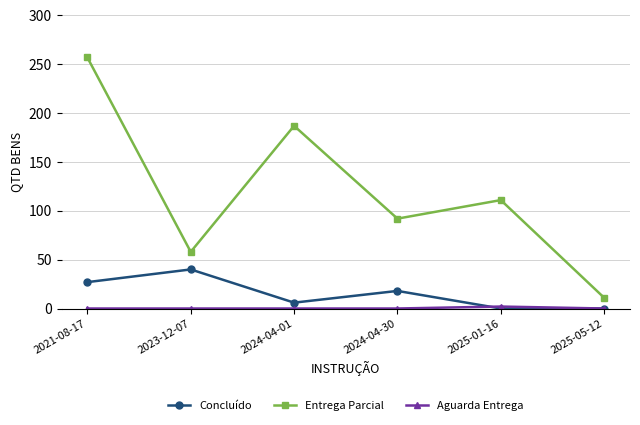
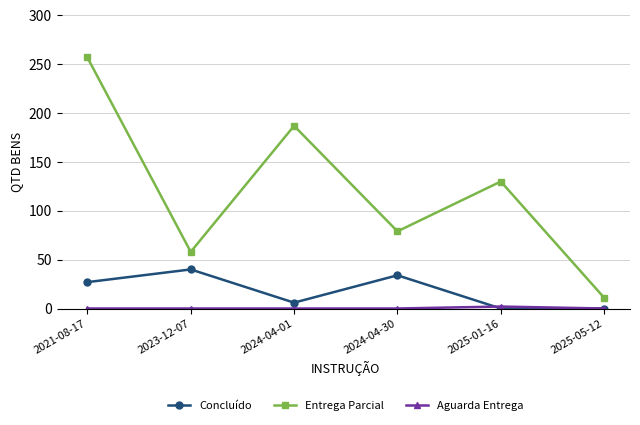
Concluído, 2024-04-30: 20 -> 30
Entrega Parcial, 2024-04-30: 90 -> 80
Entrega Parcial, 2025-01-16: 110 -> 130
